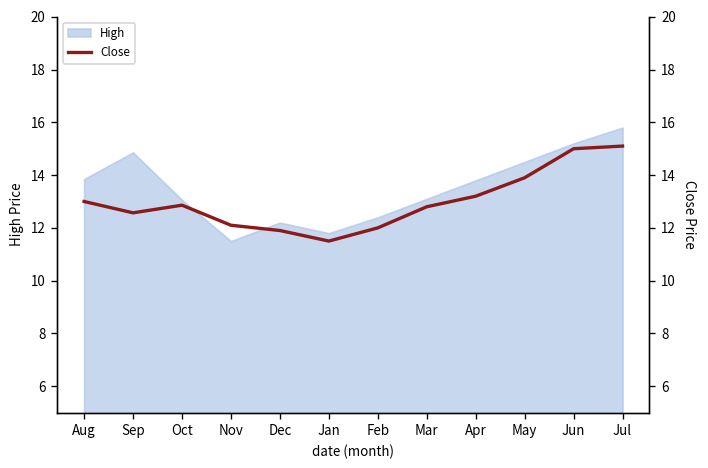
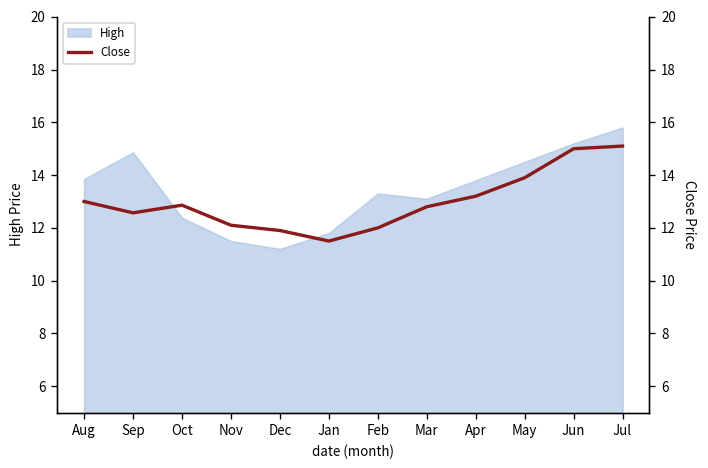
High, Oct: 13.1 -> 12.4
High, Dec: 12.2 -> 11.2
High, Feb: 12.4 -> 13.3
